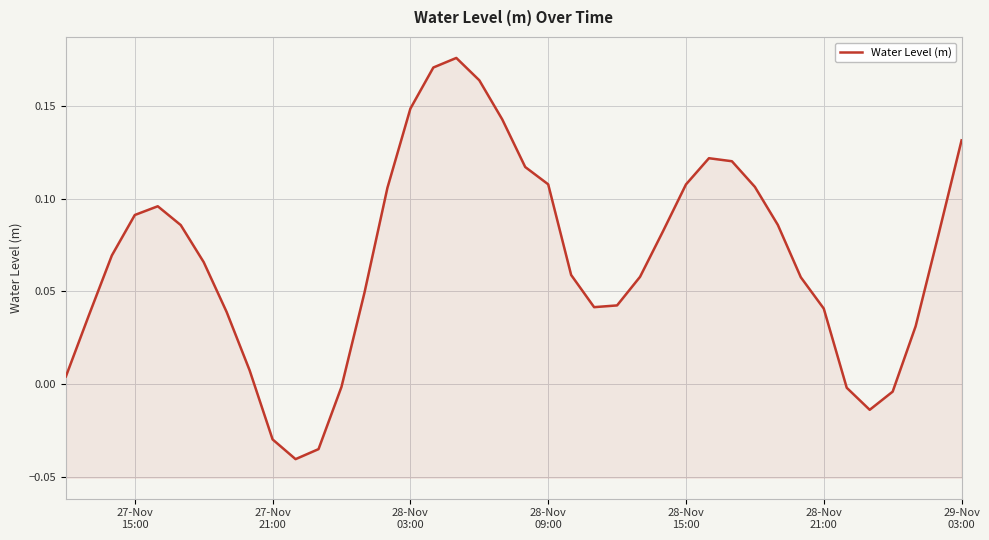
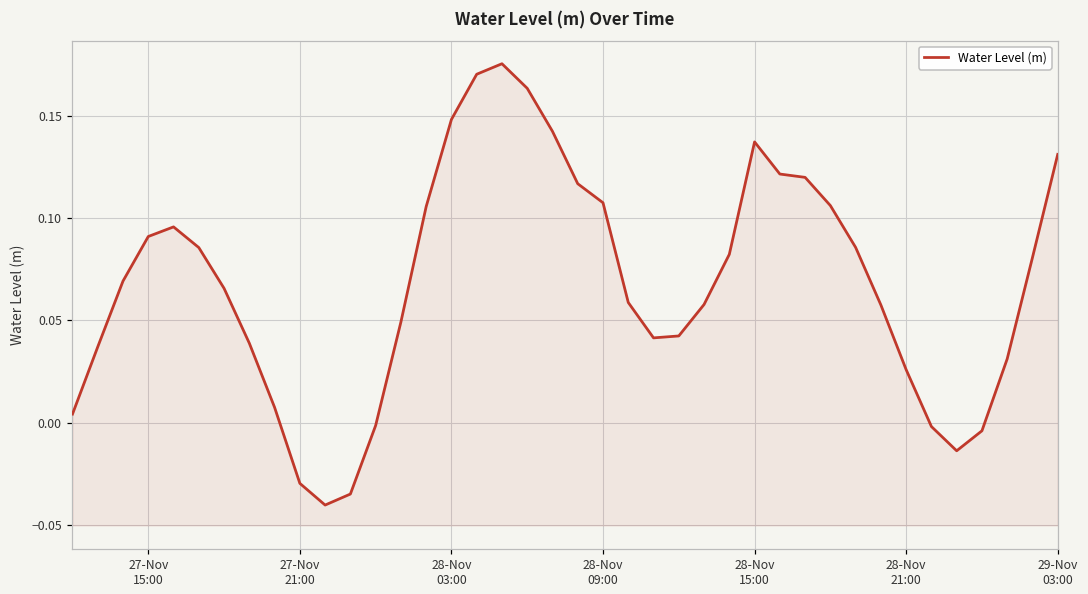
28-Nov 15:00: 0.108 -> 0.137
28-Nov 21:00: 0.041 -> 0.026
